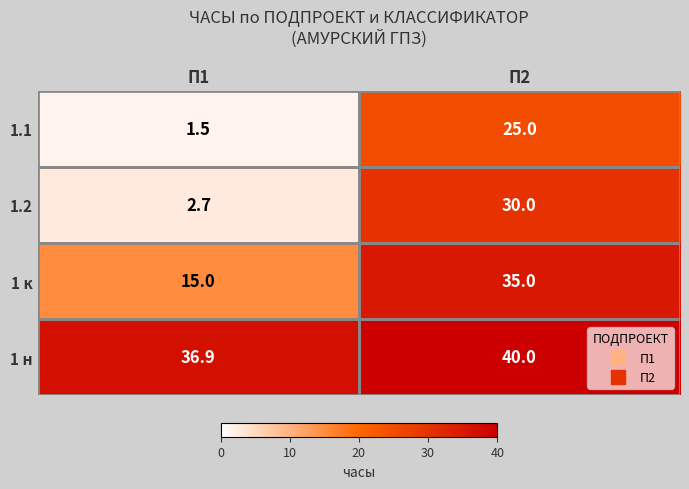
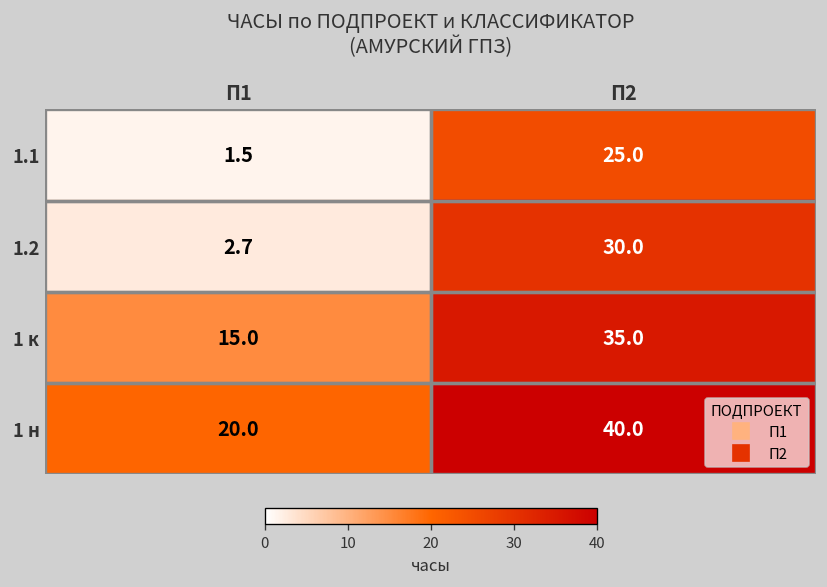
1 н, П1: 36.9 -> 20.0
